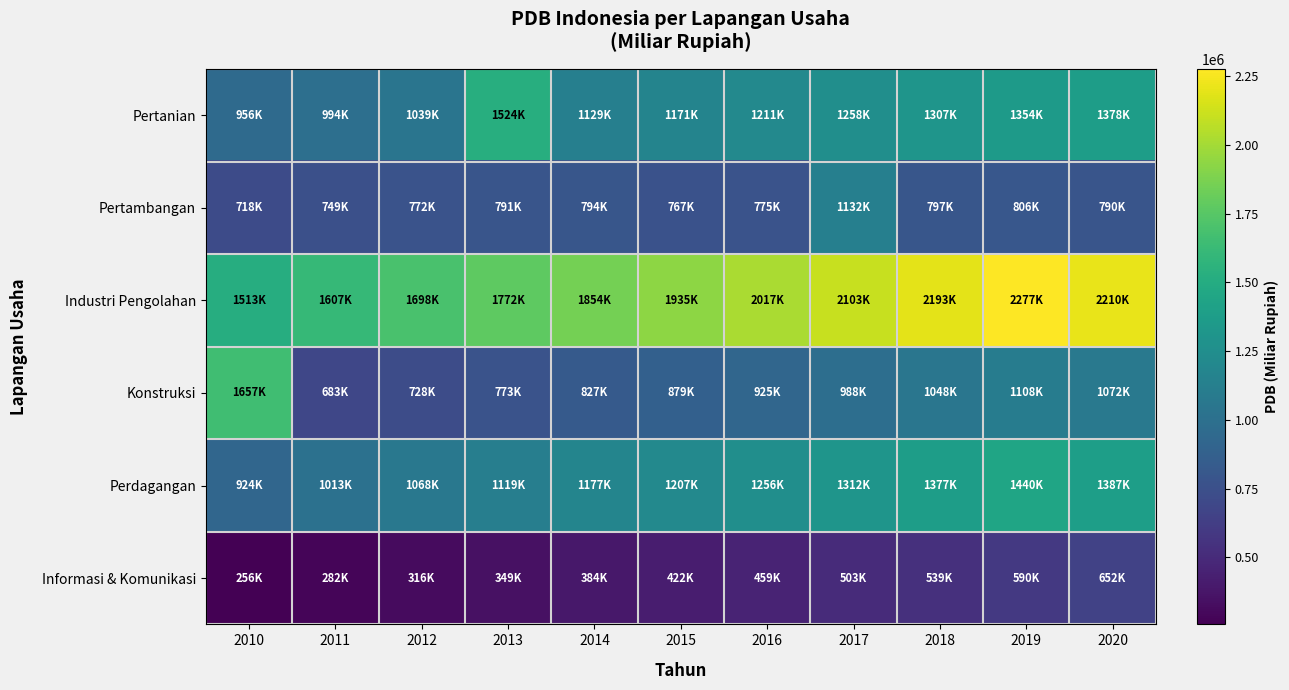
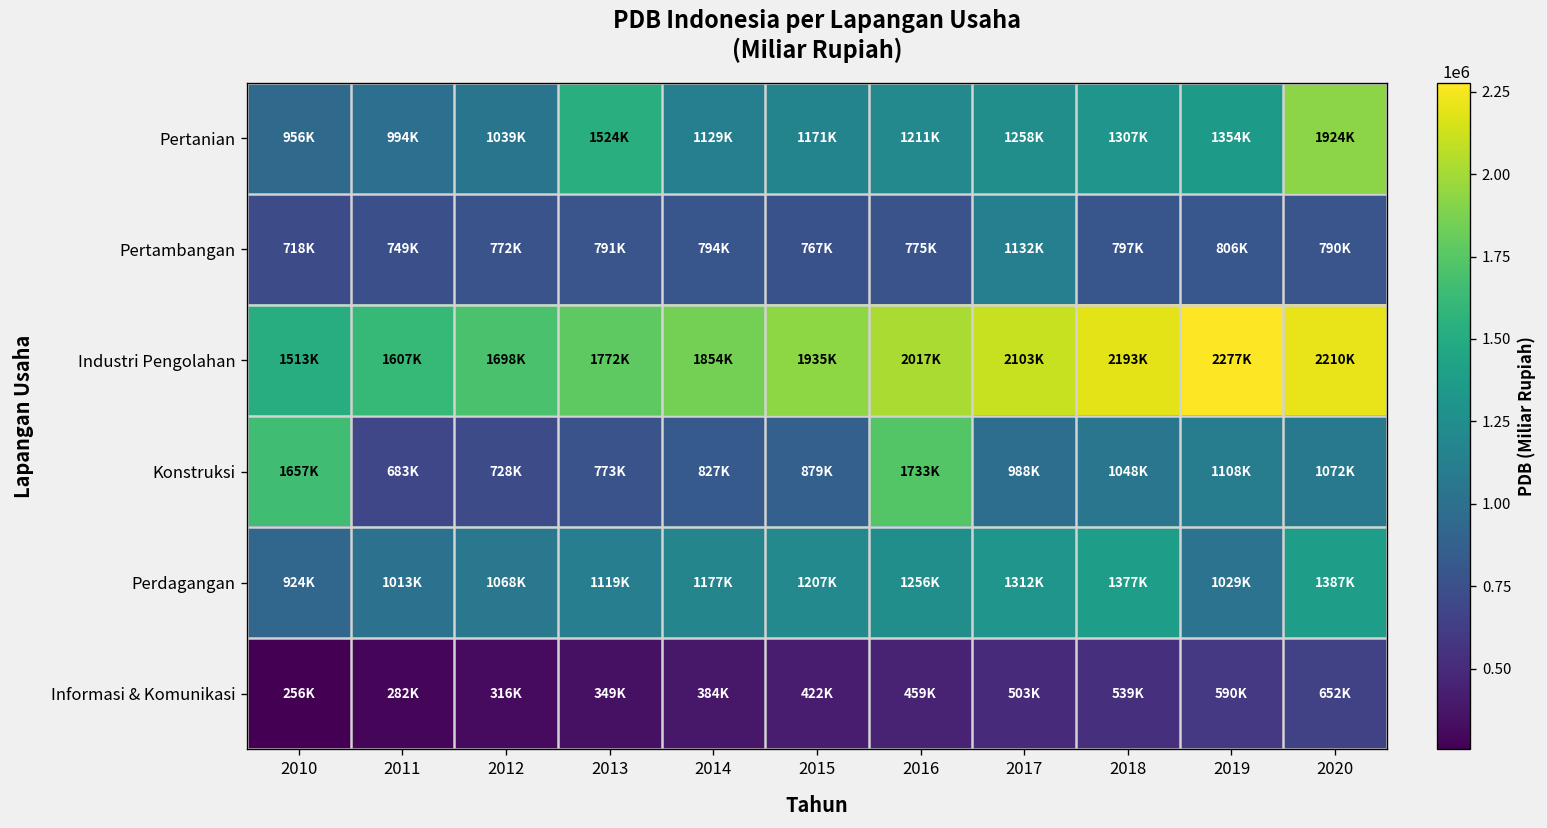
Pertanian, 2020: 1378K -> 1924K
Konstruksi, 2016: 925K -> 1733K
Perdagangan, 2019: 1440K -> 1029K
